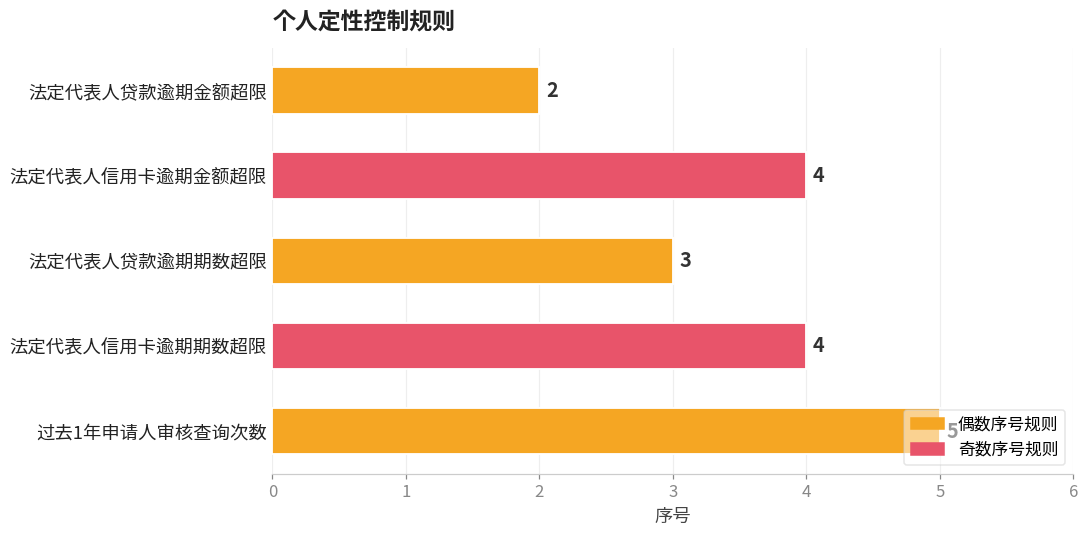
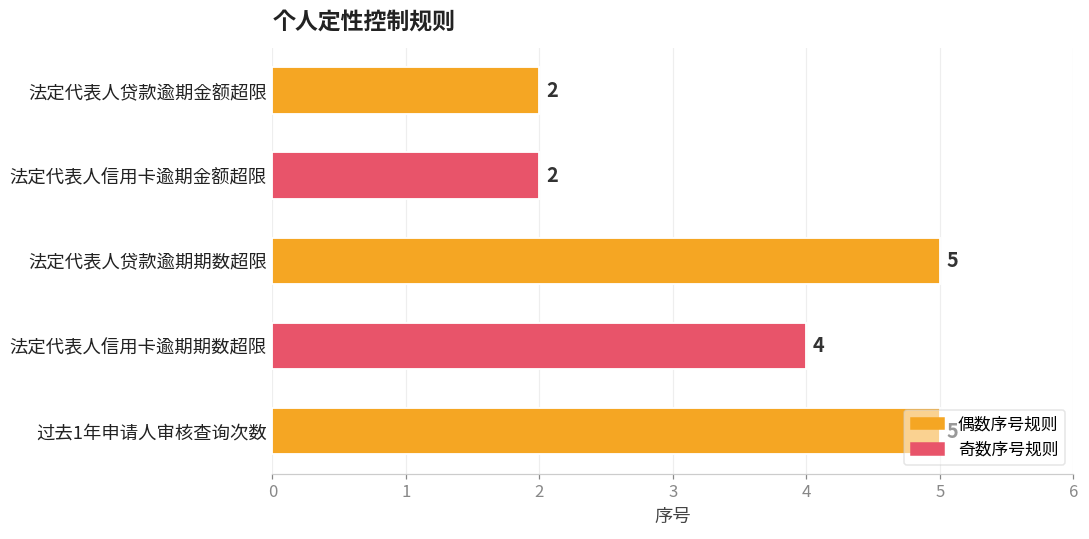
法定代表人信用卡逾期金额超限: 4 -> 2
法定代表人贷款逾期期数超限: 3 -> 5
